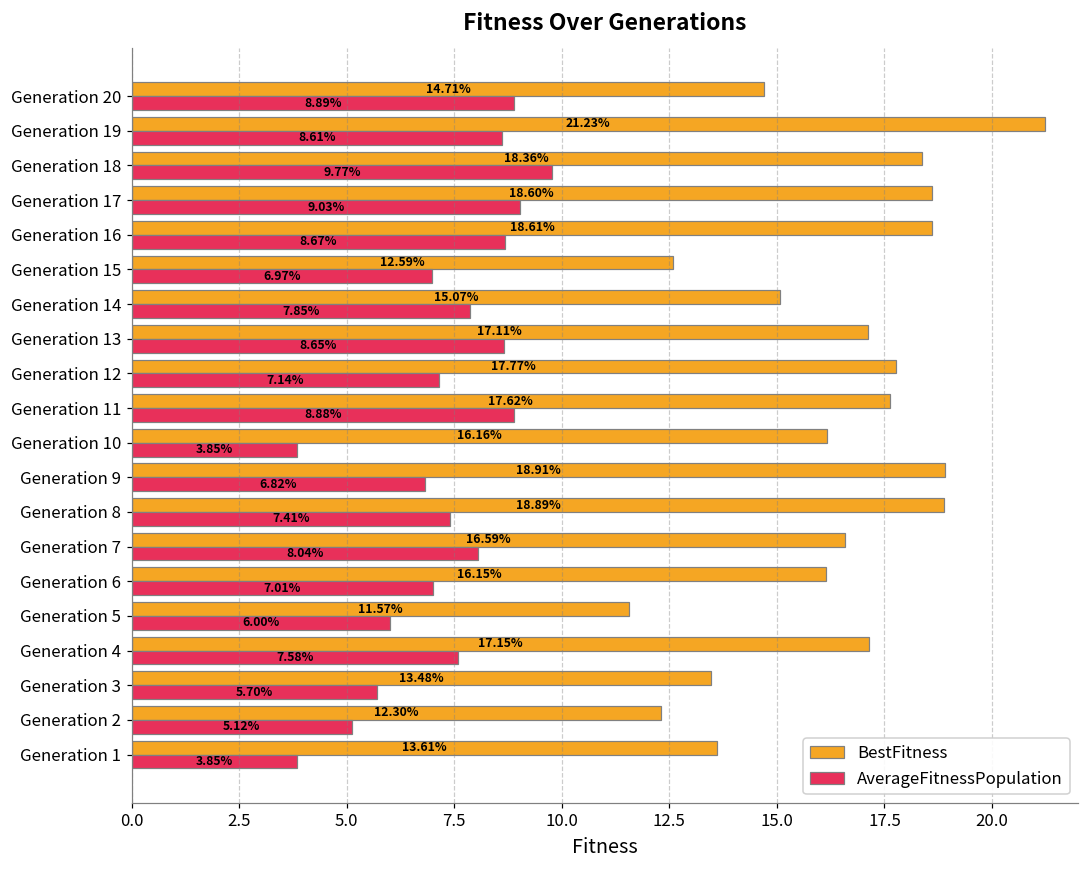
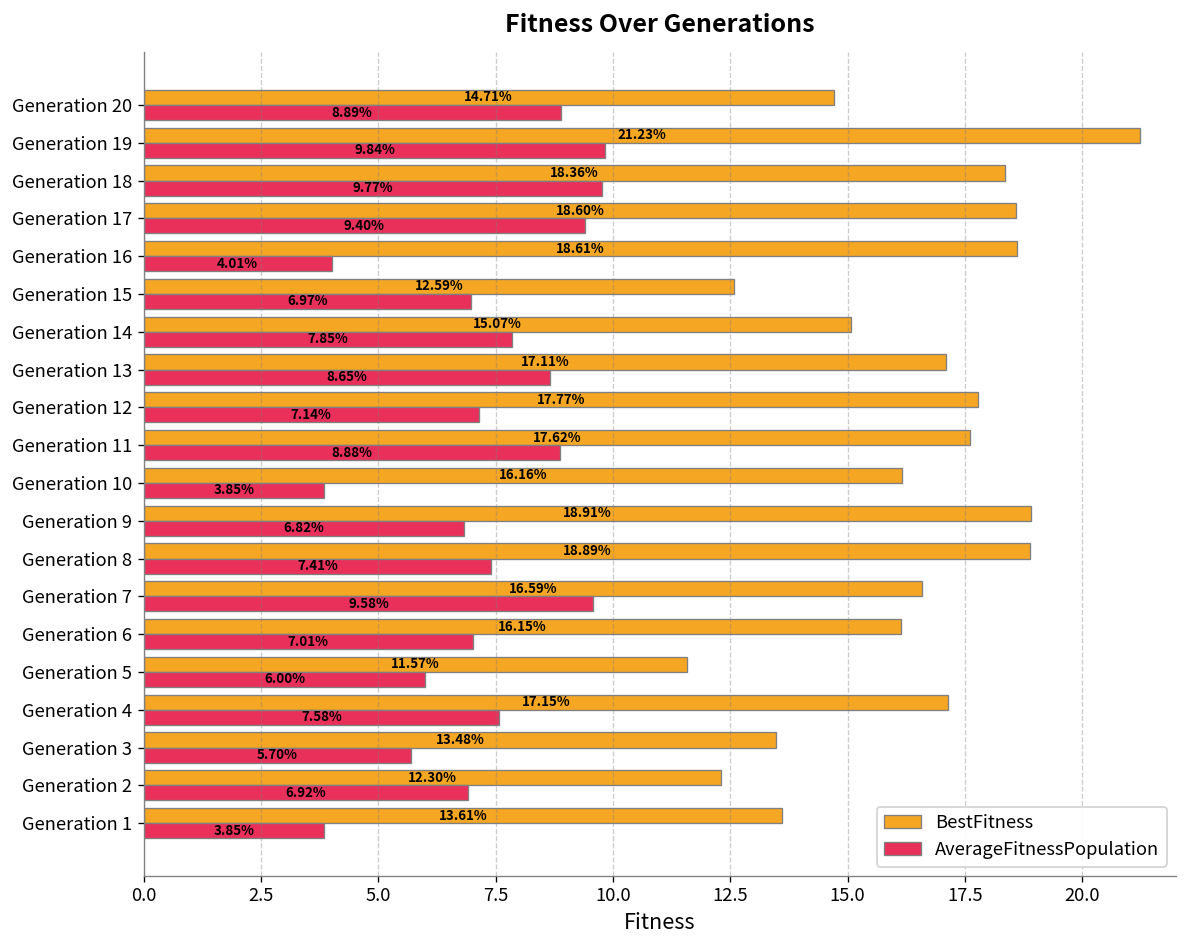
AverageFitnessPopulation, Generation 19: 8.61% -> 9.84%
AverageFitnessPopulation, Generation 17: 9.03% -> 9.40%
AverageFitnessPopulation, Generation 16: 8.67% -> 4.01%
AverageFitnessPopulation, Generation 7: 8.04% -> 9.58%
AverageFitnessPopulation, Generation 2: 5.12% -> 6.92%
